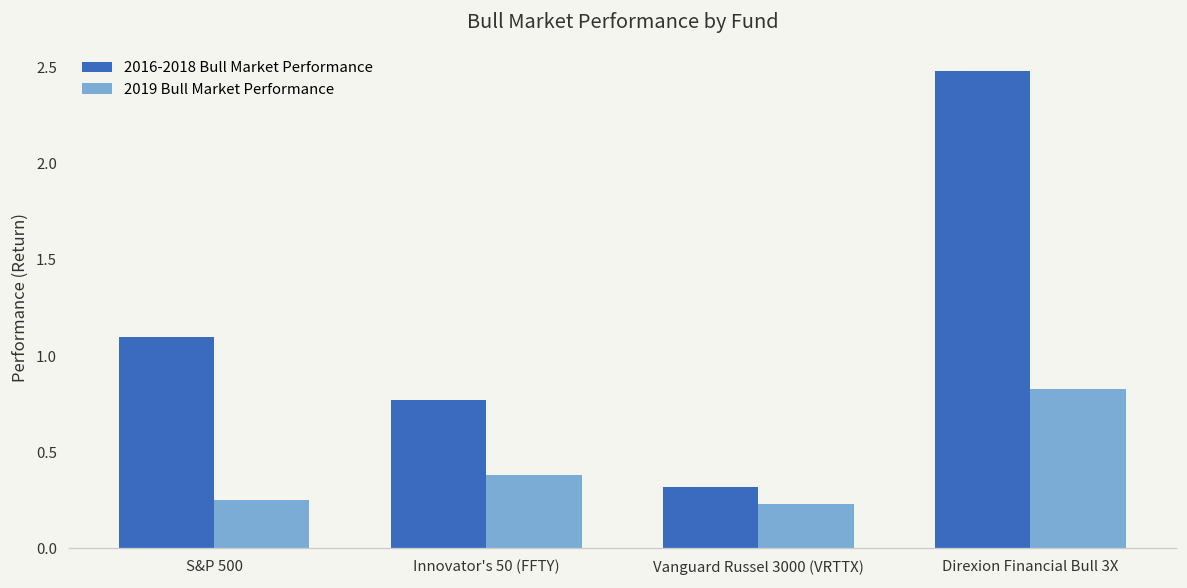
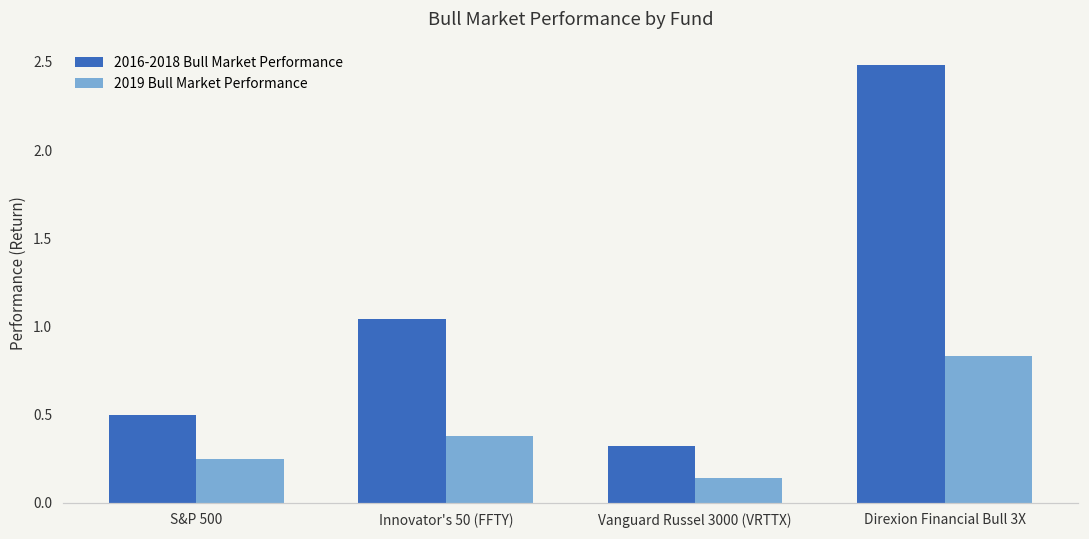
2016-2018 Bull Market Performance, S&P 500: 1.1 -> 0.5
2016-2018 Bull Market Performance, Innovator's 50 (FFTY): 0.77 -> 1.04
2019 Bull Market Performance, Vanguard Russel 3000 (VRTTX): 0.23 -> 0.14
